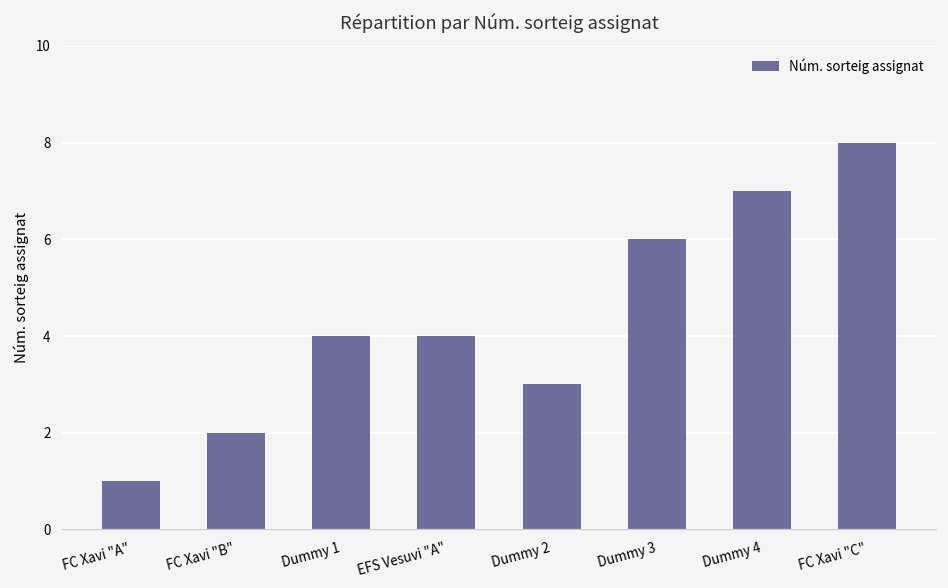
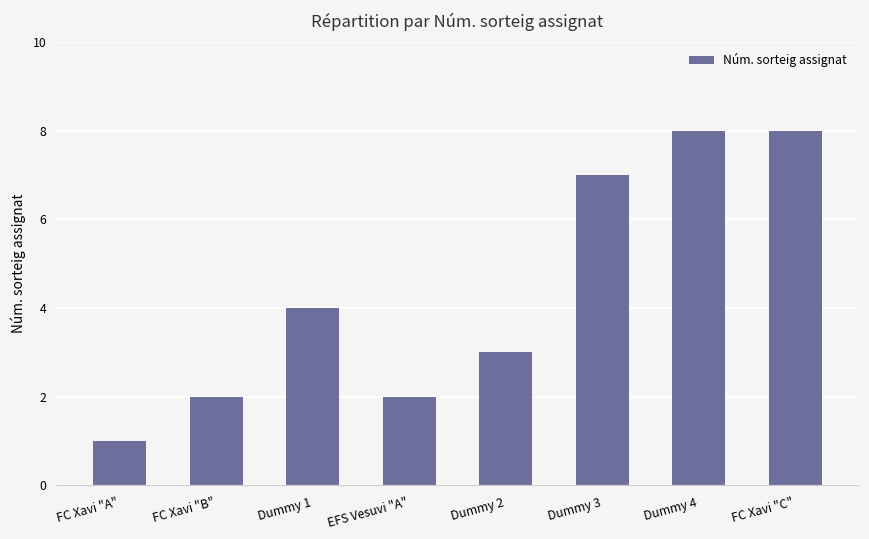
EFS Vesuvi "A": 4 -> 2
Dummy 3: 6 -> 7
Dummy 4: 7 -> 8
